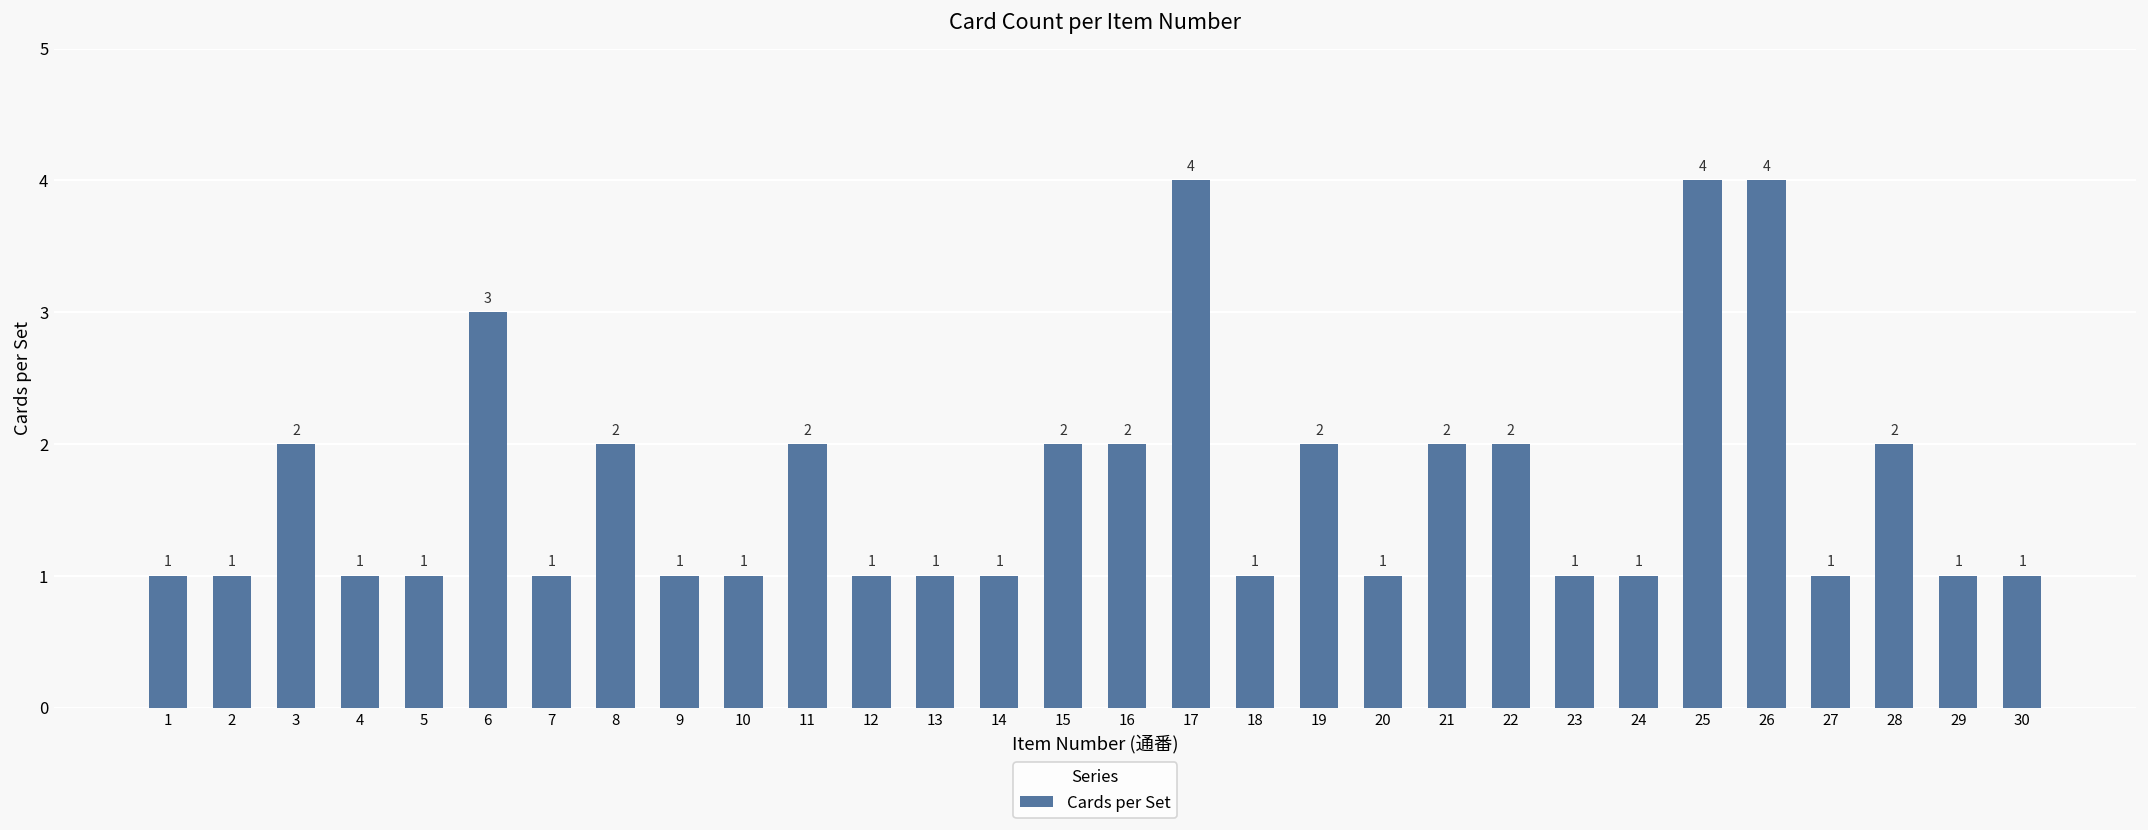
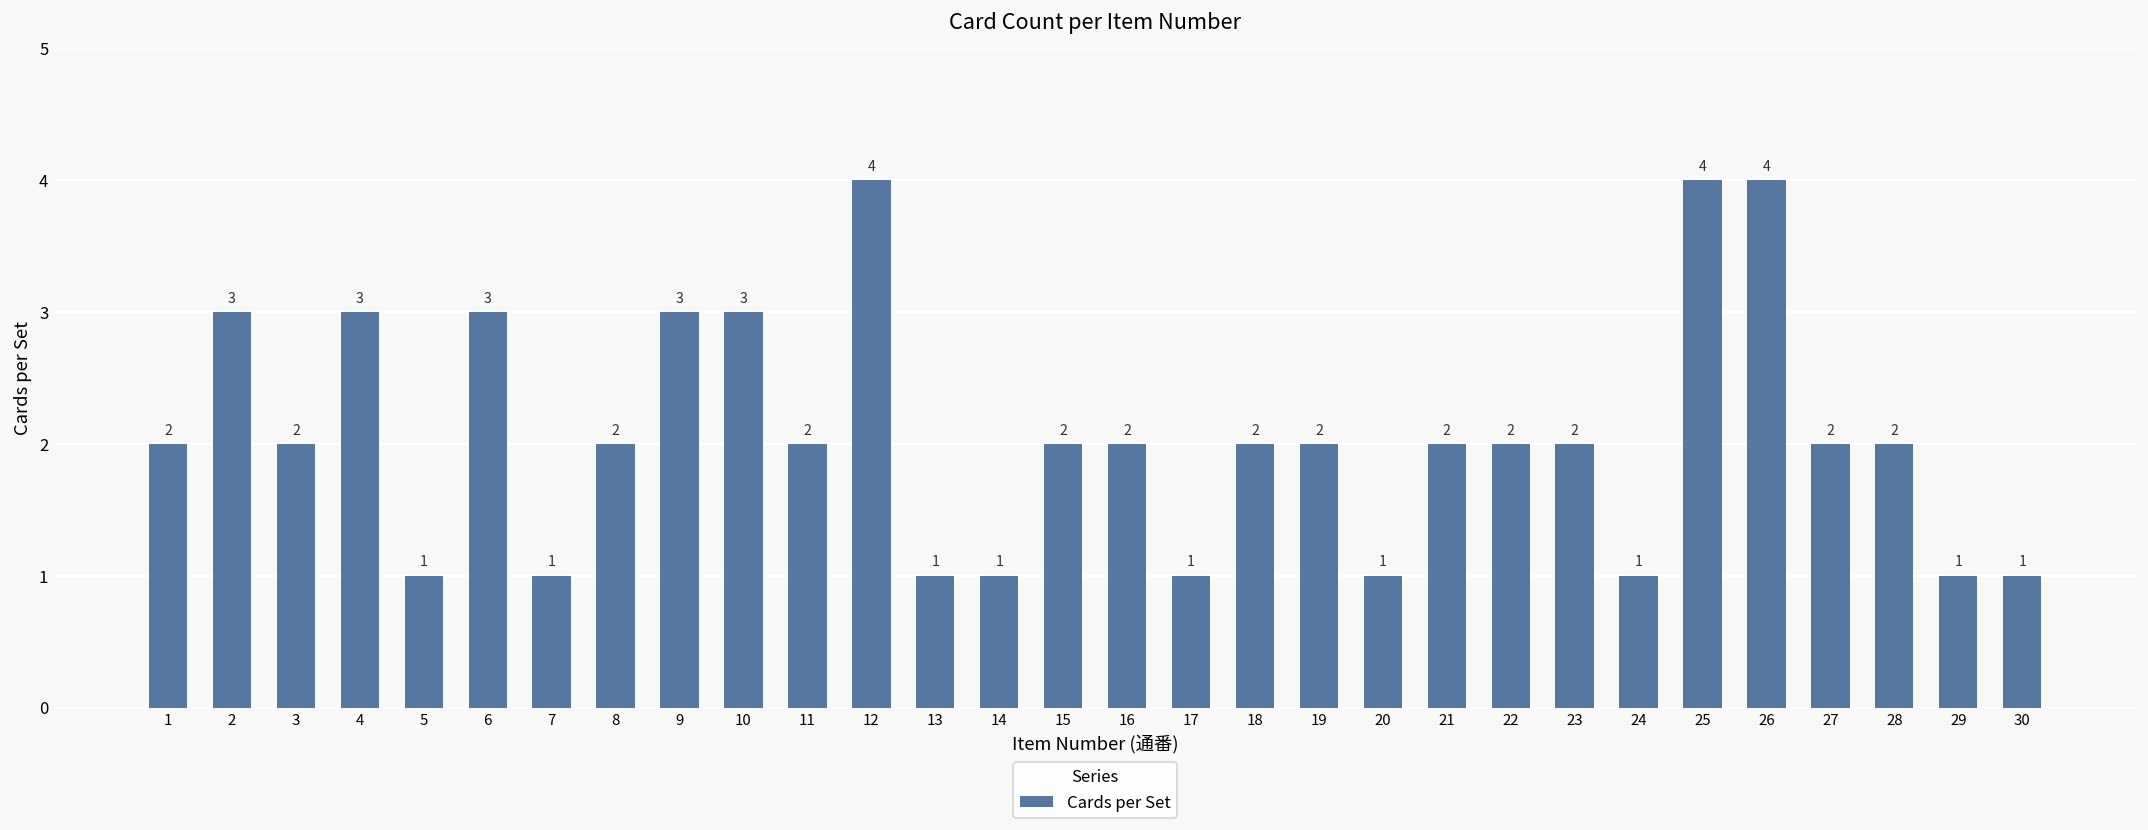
1: 1 -> 2
2: 1 -> 3
4: 1 -> 3
9: 1 -> 3
10: 1 -> 3
12: 1 -> 4
17: 4 -> 1
18: 1 -> 2
23: 1 -> 2
27: 1 -> 2
